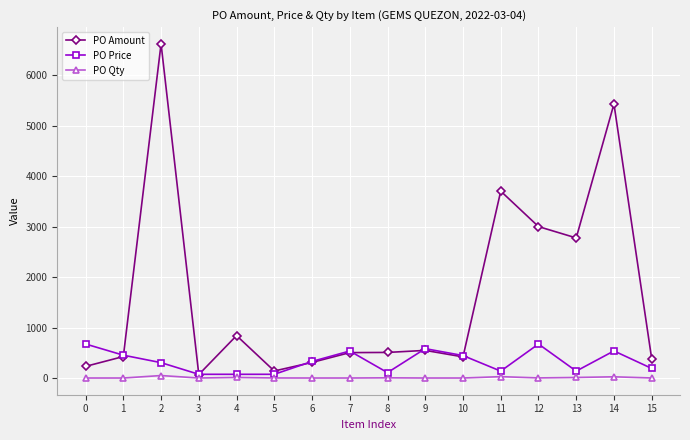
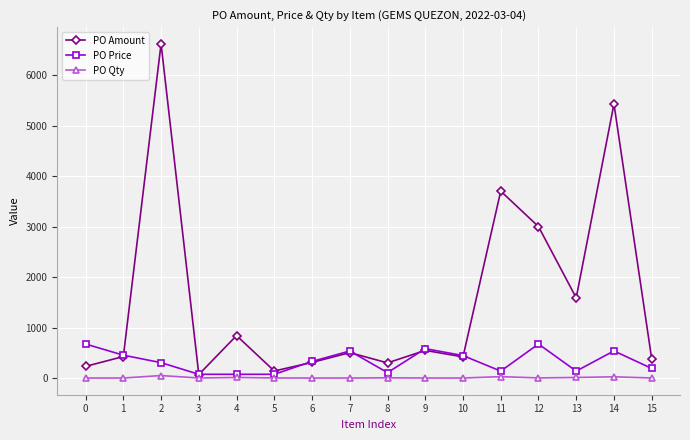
PO Amount, 8: 500 -> 300
PO Amount, 13: 2800 -> 1600
